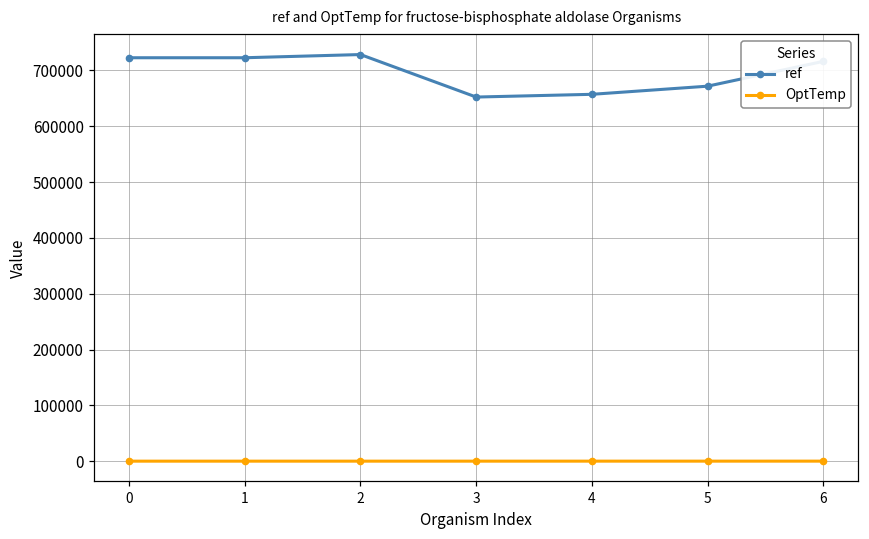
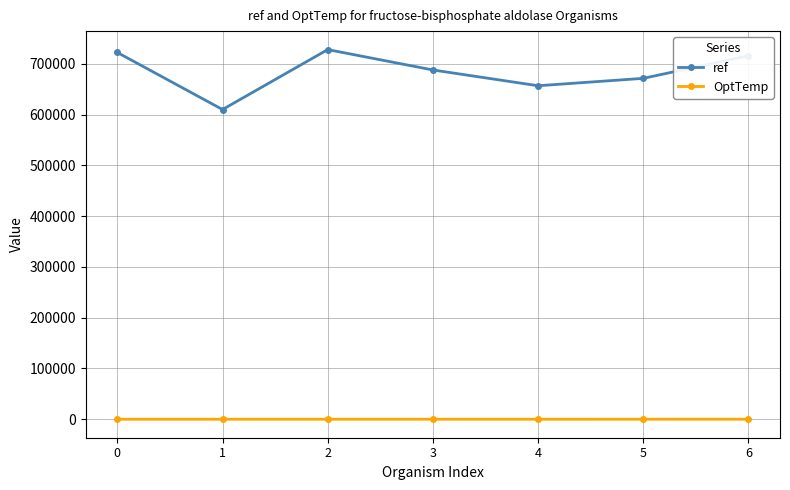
ref, 1: 720000 -> 610000
ref, 3: 650000 -> 690000
